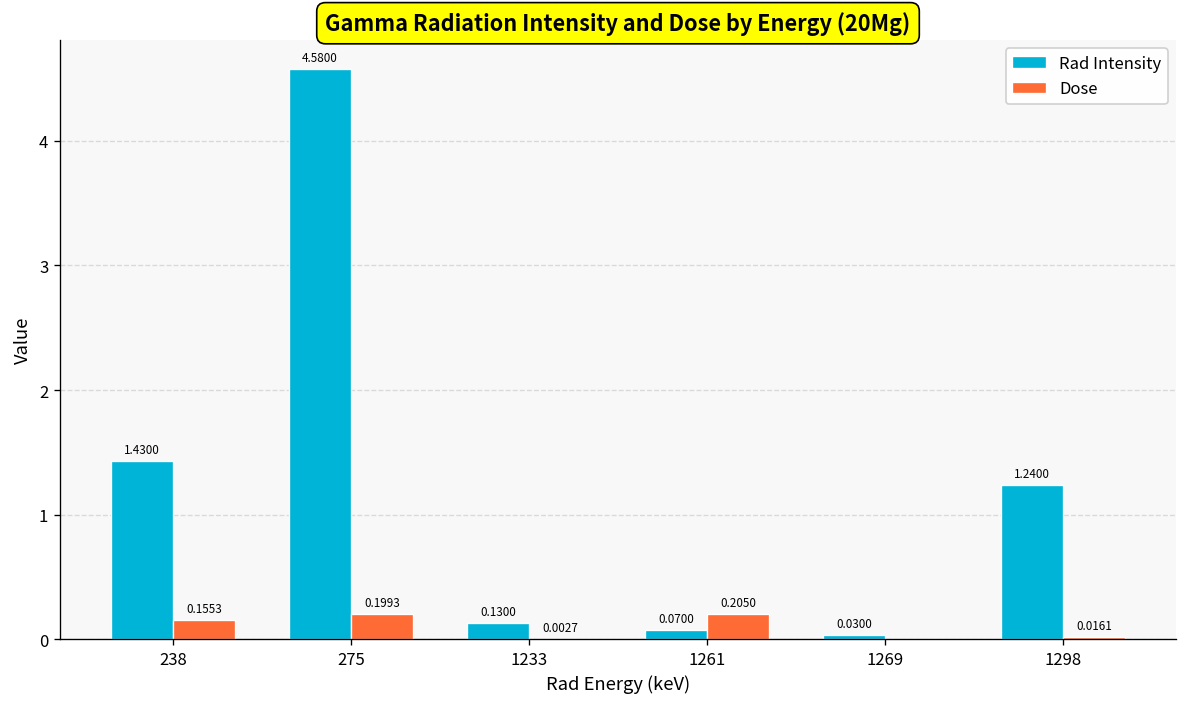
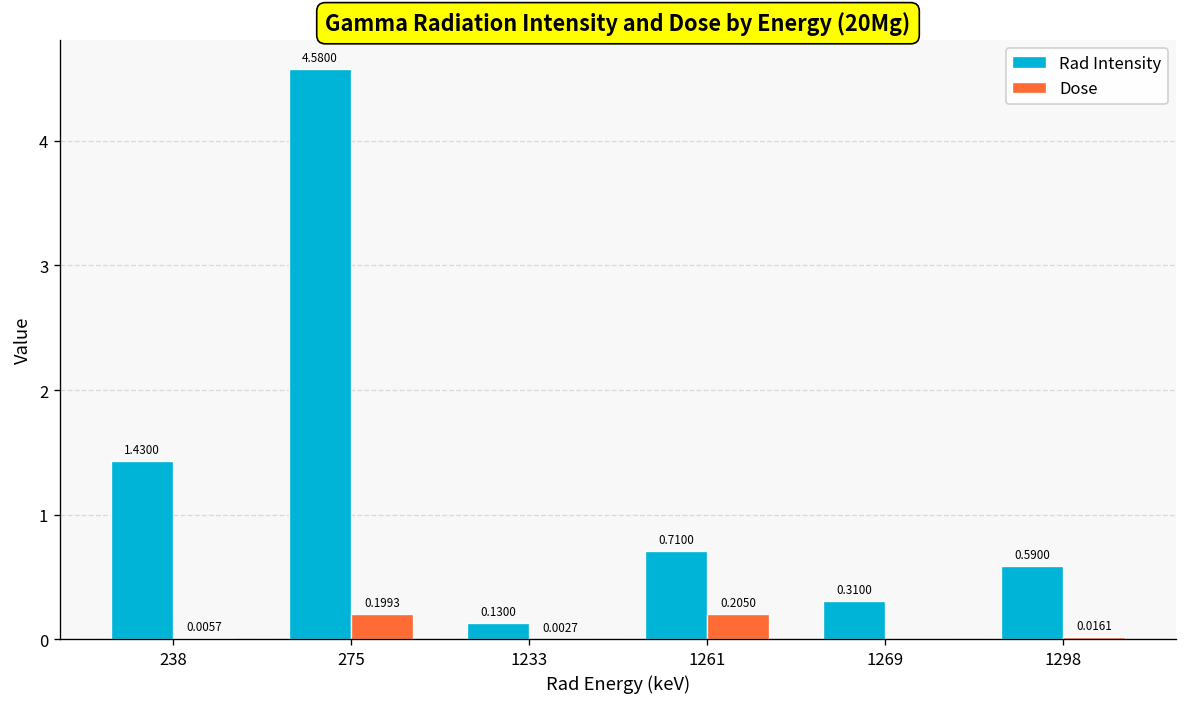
Dose, 238: 0.1553 -> 0.0057
Rad Intensity, 1261: 0.0700 -> 0.7100
Rad Intensity, 1269: 0.0300 -> 0.3100
Rad Intensity, 1298: 1.2400 -> 0.5900
